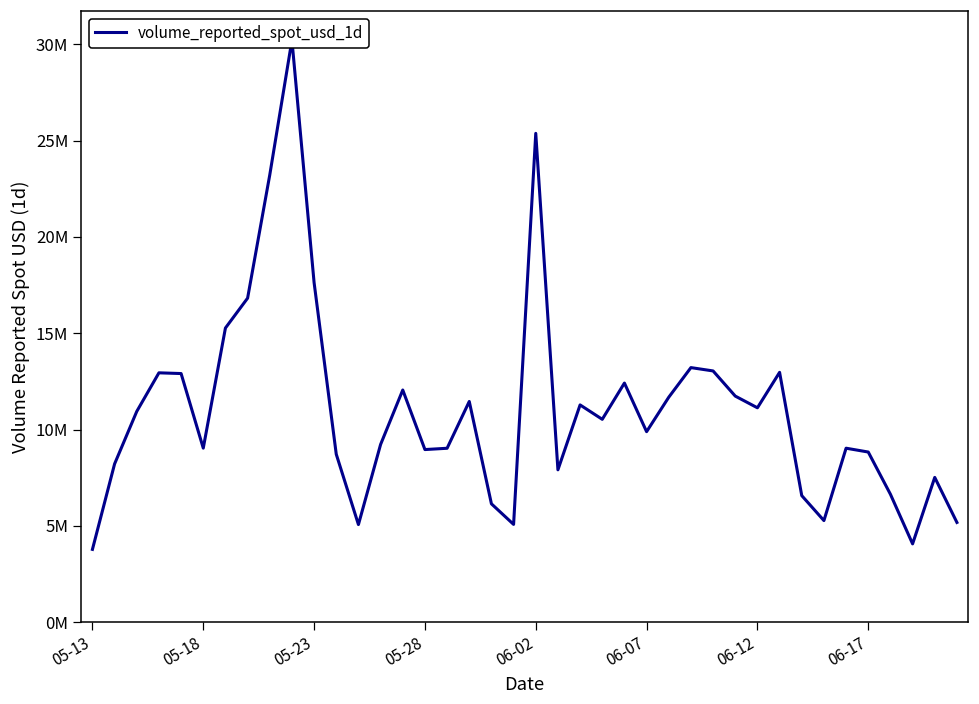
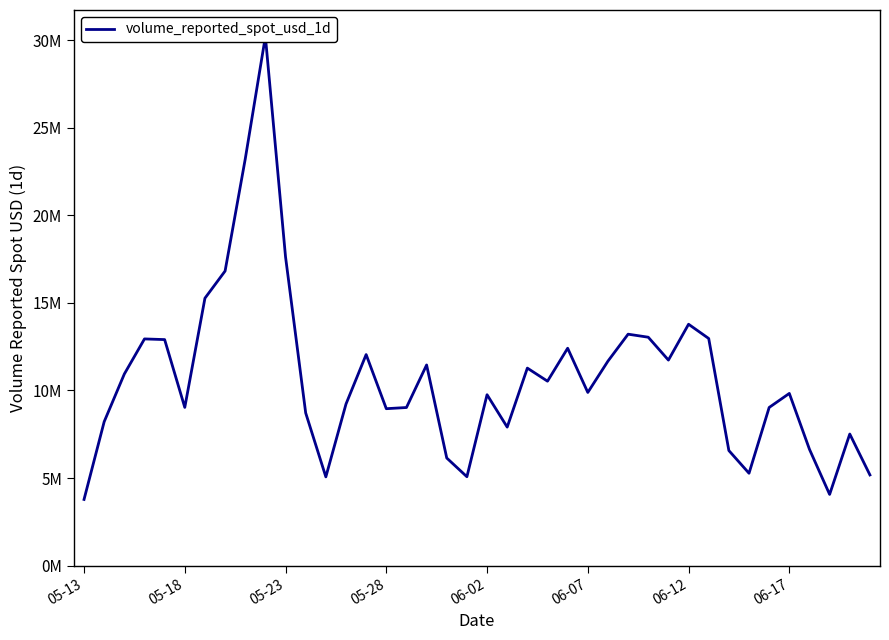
06-02: 25400000 -> 9800000
06-12: 11100000 -> 13800000
06-17: 8800000 -> 9800000
